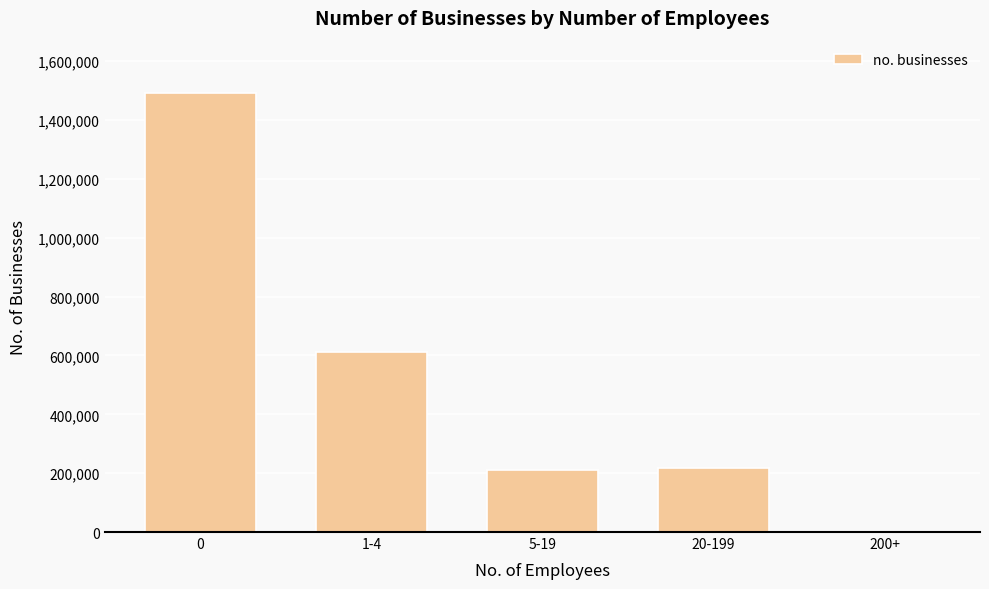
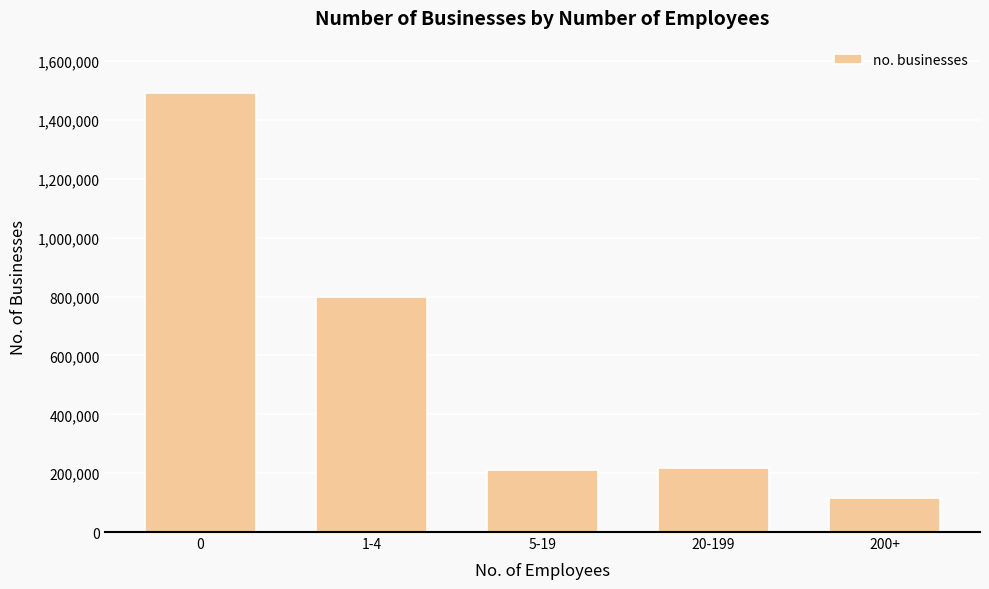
1-4: 610,000 -> 800,000
200+: 0 -> 110,000
